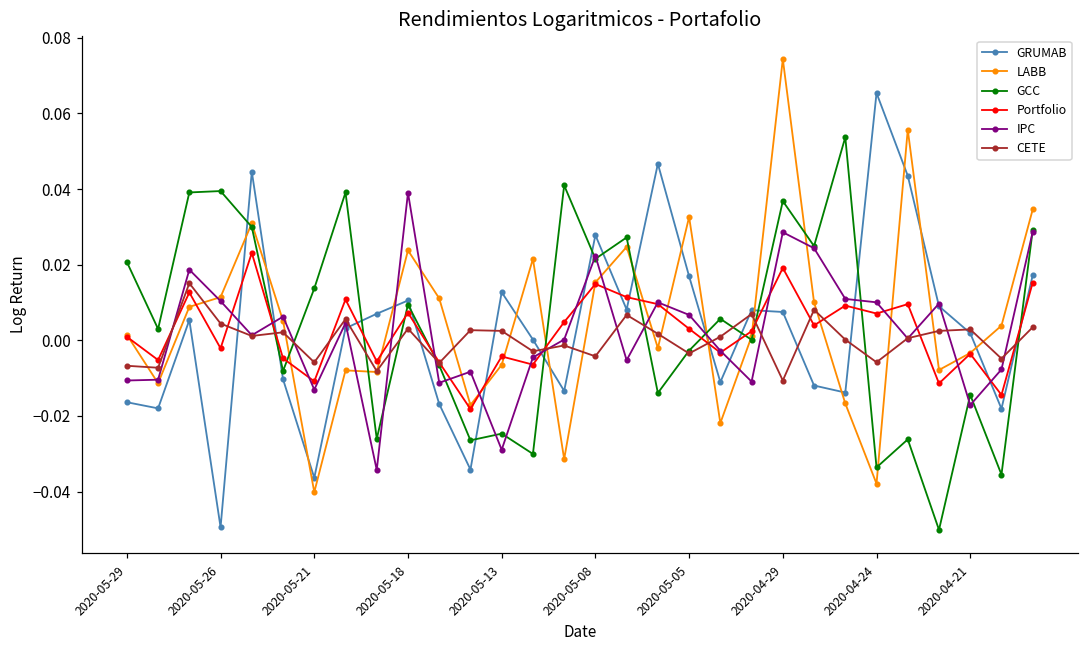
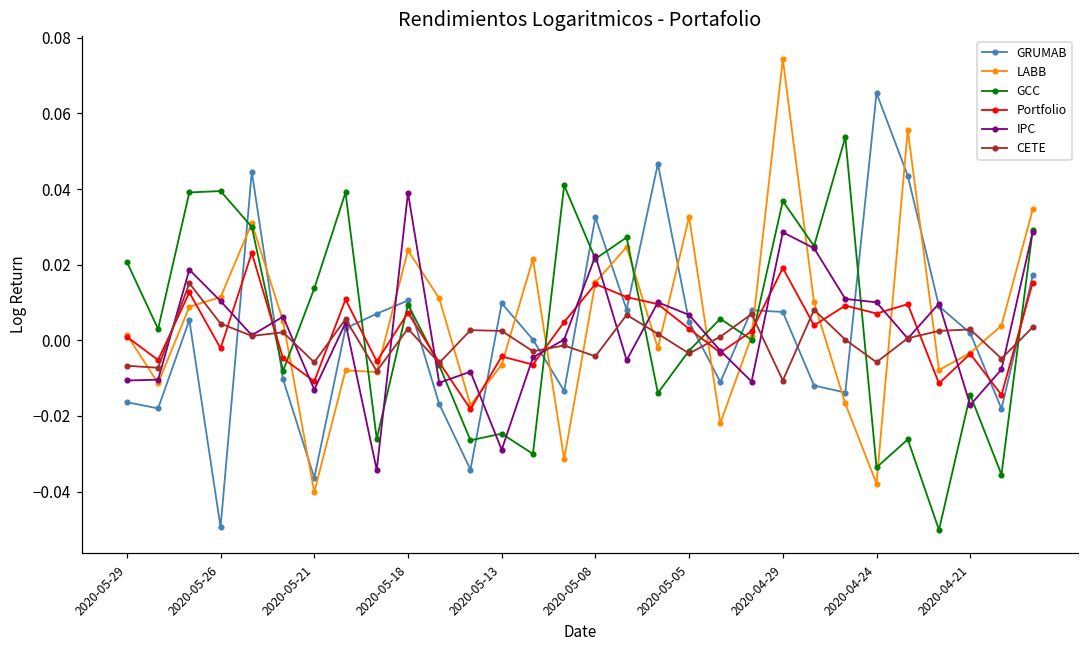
GRUMAB, 2020-05-13: 0.013 -> 0.010
GRUMAB, 2020-05-08: 0.028 -> 0.033
GRUMAB, 2020-05-05: 0.017 -> 0.005
